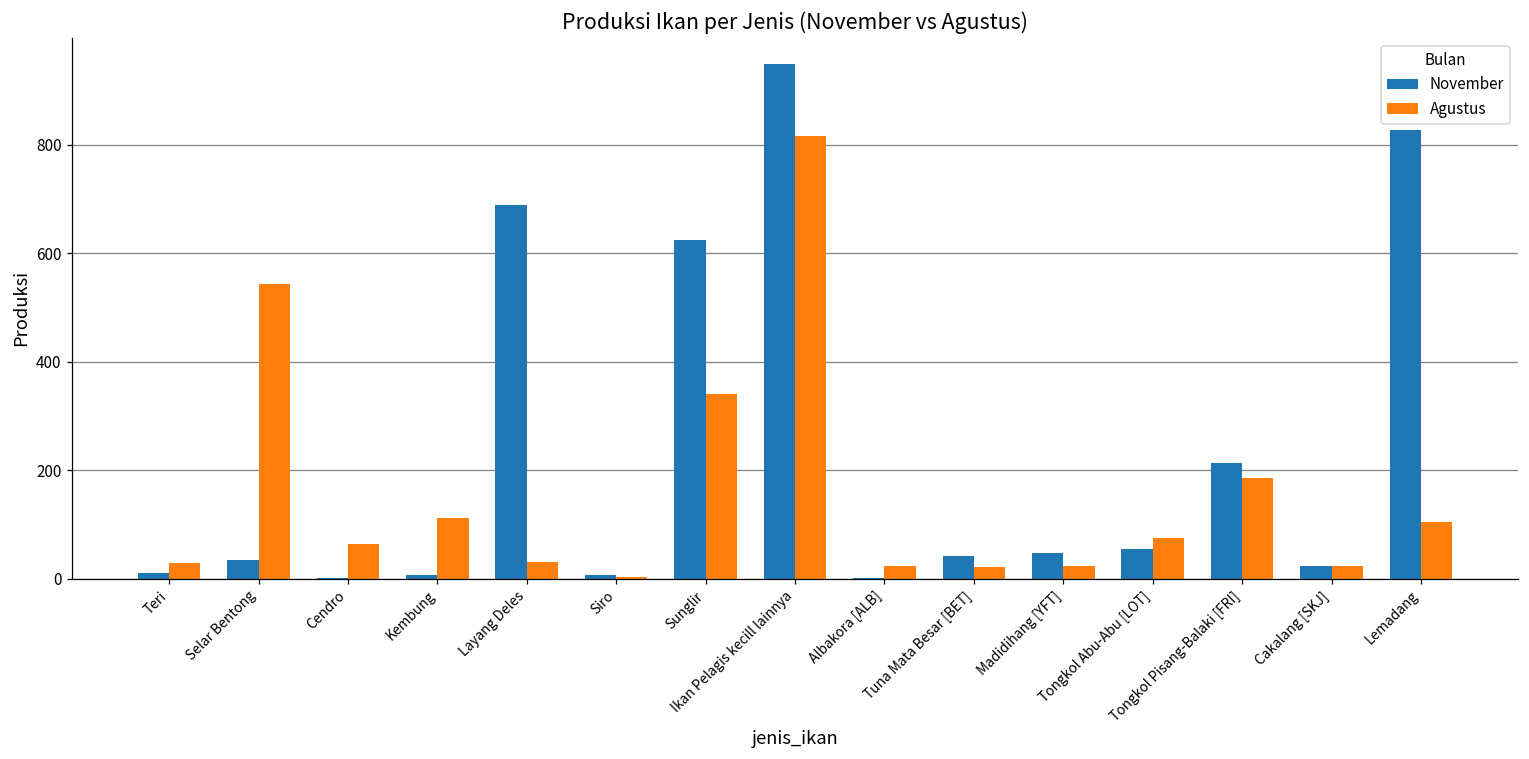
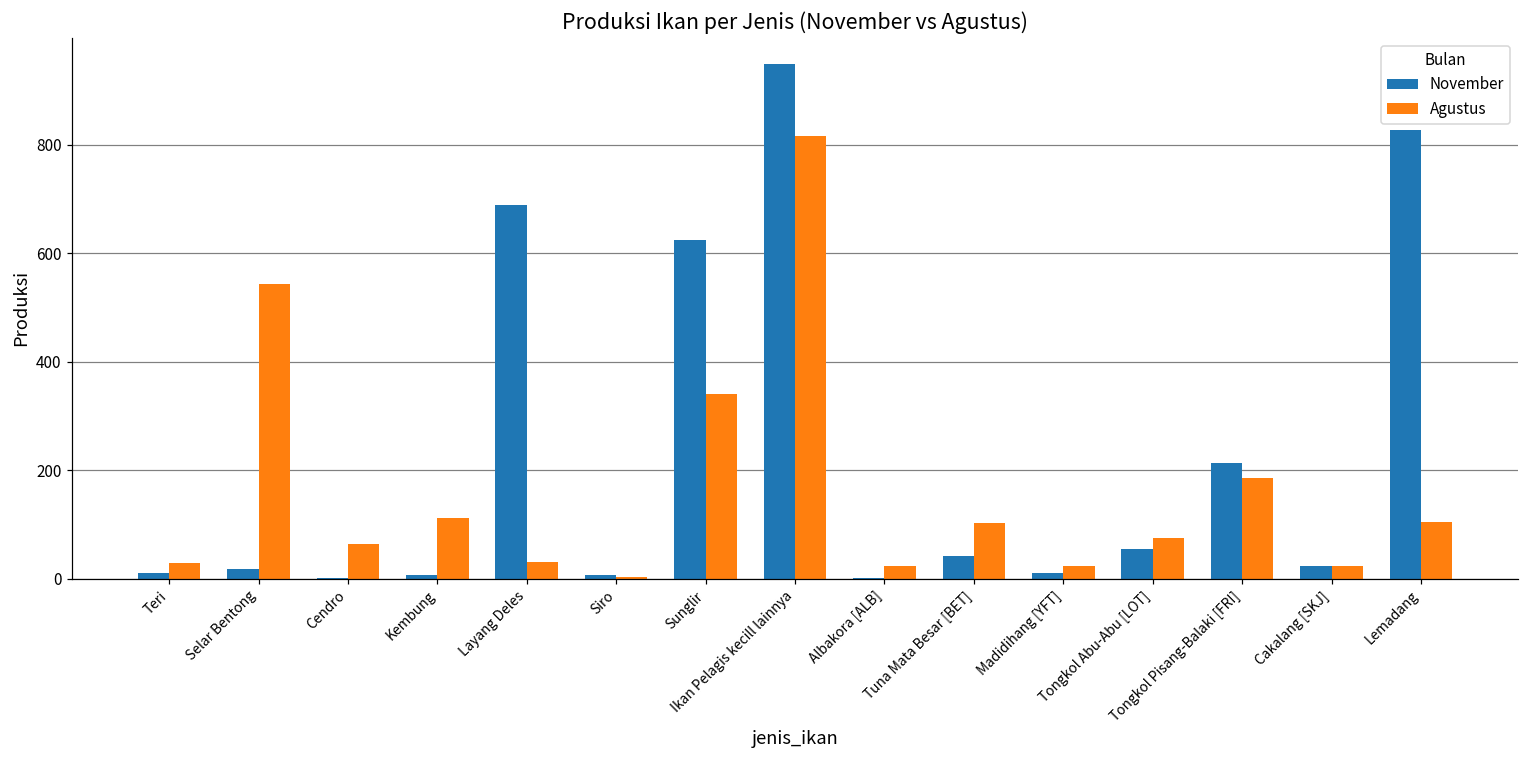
November, Selar Bentong: 30 -> 20
Agustus, Tuna Mata Besar [BET]: 20 -> 100
November, Madidihang [YFT]: 50 -> 10
